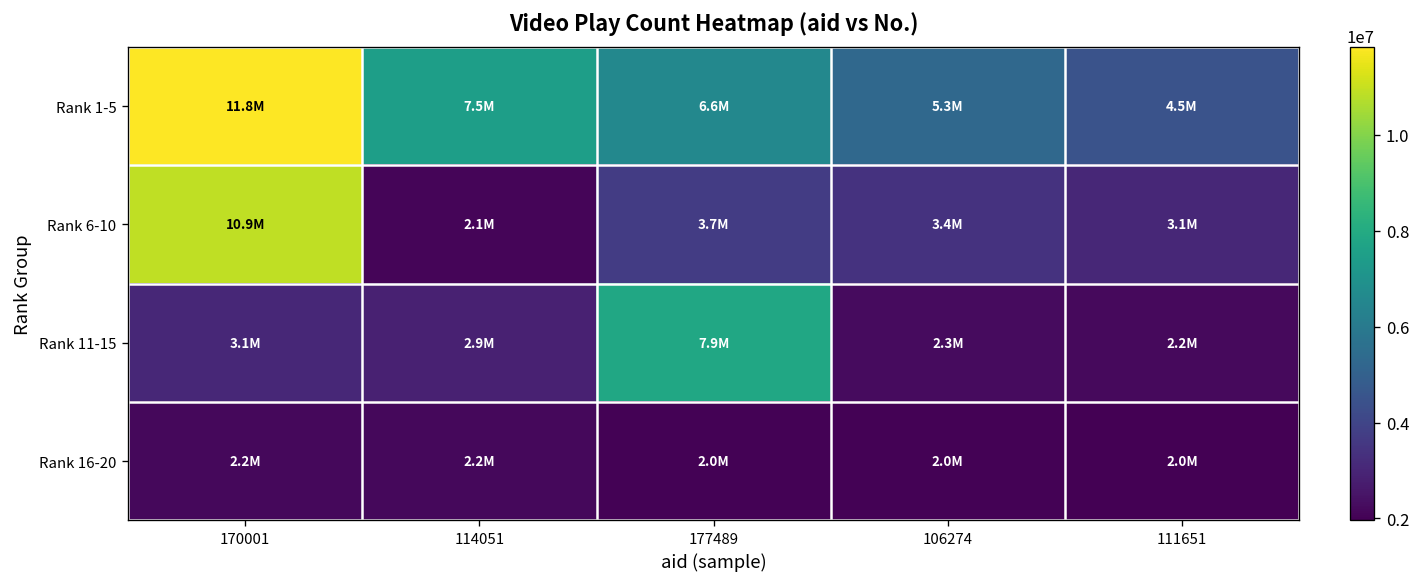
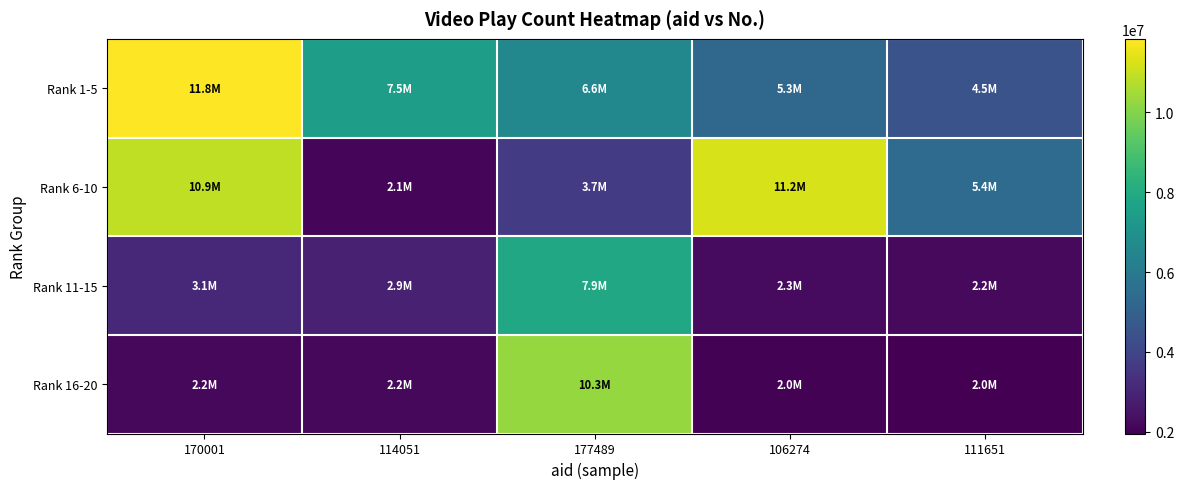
Rank 6-10, 106274: 3.4M -> 11.2M
Rank 6-10, 111651: 3.1M -> 5.4M
Rank 16-20, 177489: 2.0M -> 10.3M
